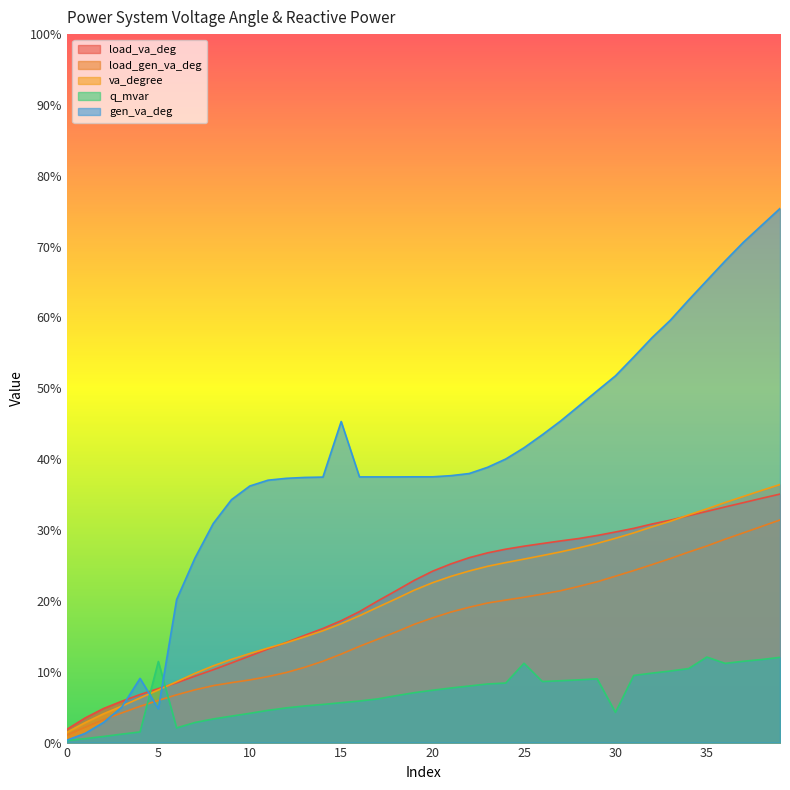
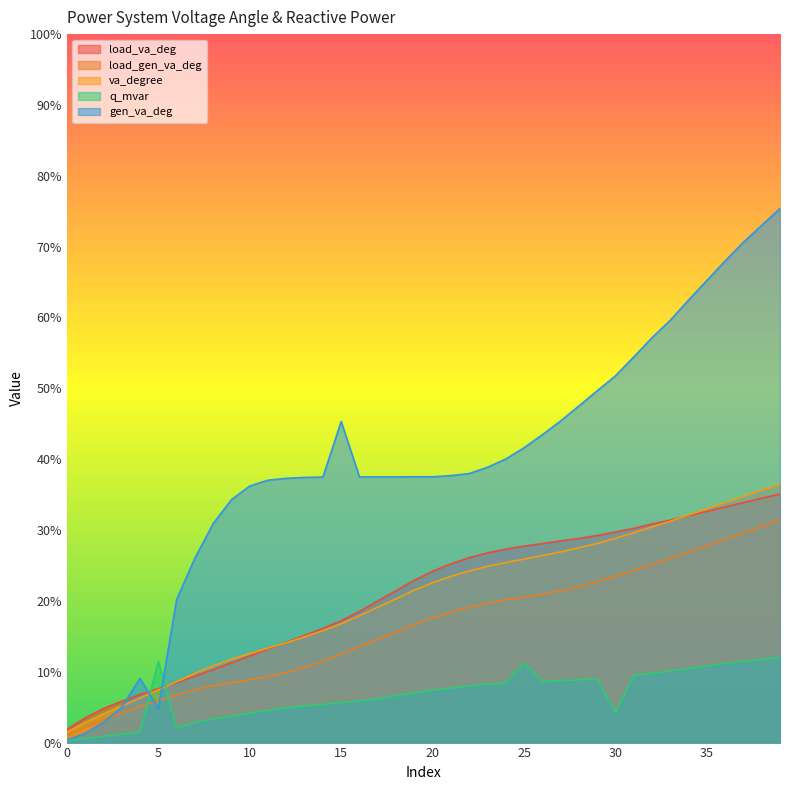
q_mvar, 35: 12% -> 11%
